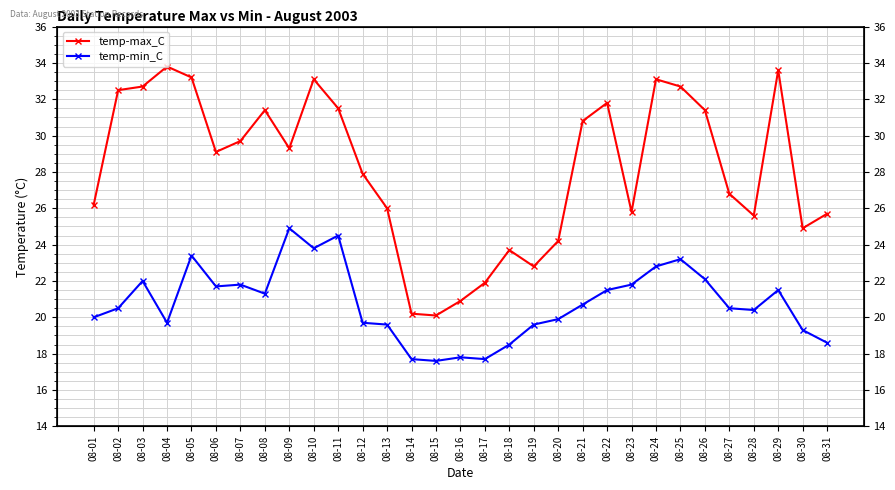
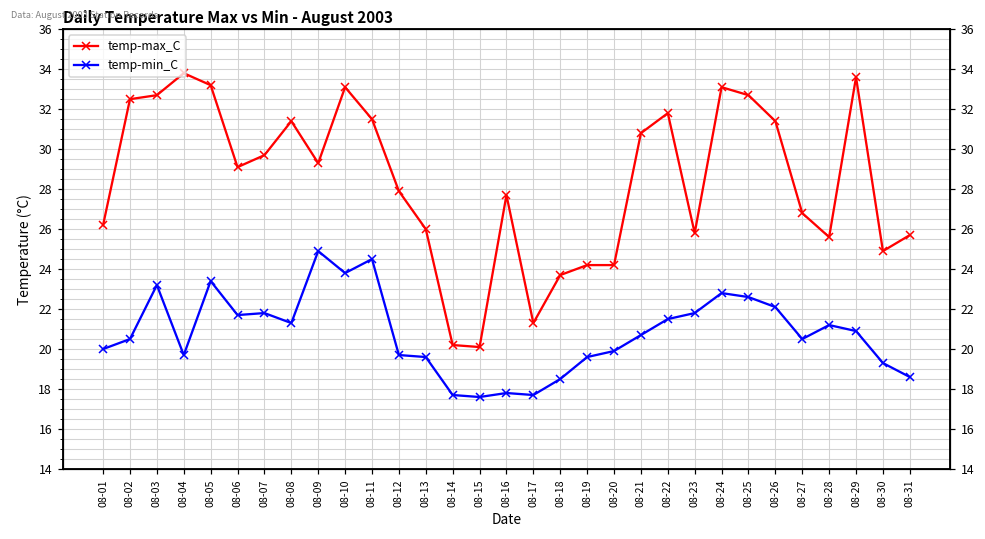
temp-min_C, 08-03: 22.0 -> 23.2
temp-max_C, 08-16: 20.9 -> 27.7
temp-max_C, 08-17: 21.9 -> 21.3
temp-max_C, 08-19: 22.8 -> 24.2
temp-min_C, 08-25: 23.2 -> 22.6
temp-min_C, 08-28: 20.4 -> 21.2
temp-min_C, 08-29: 21.5 -> 20.9
